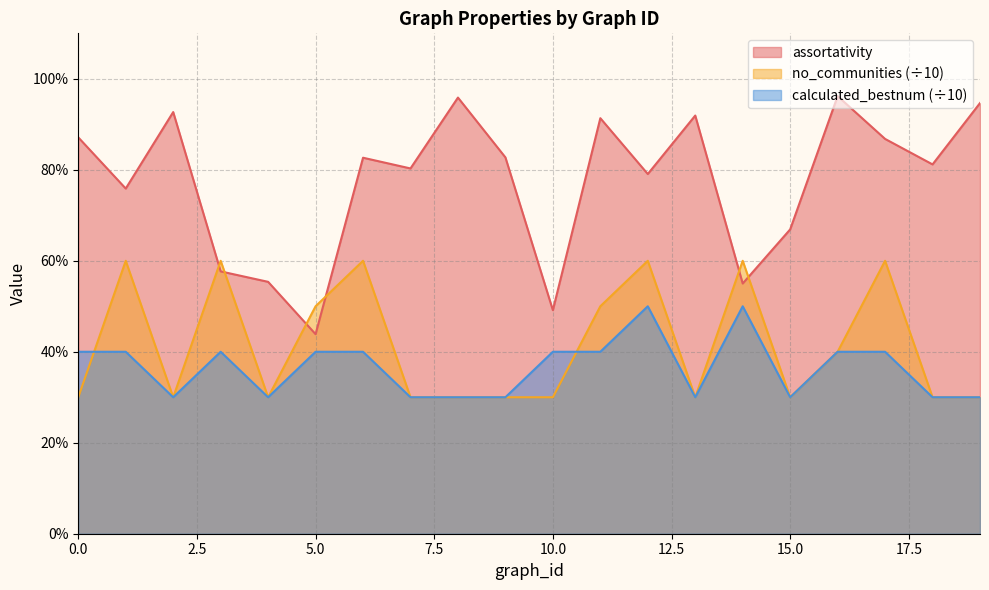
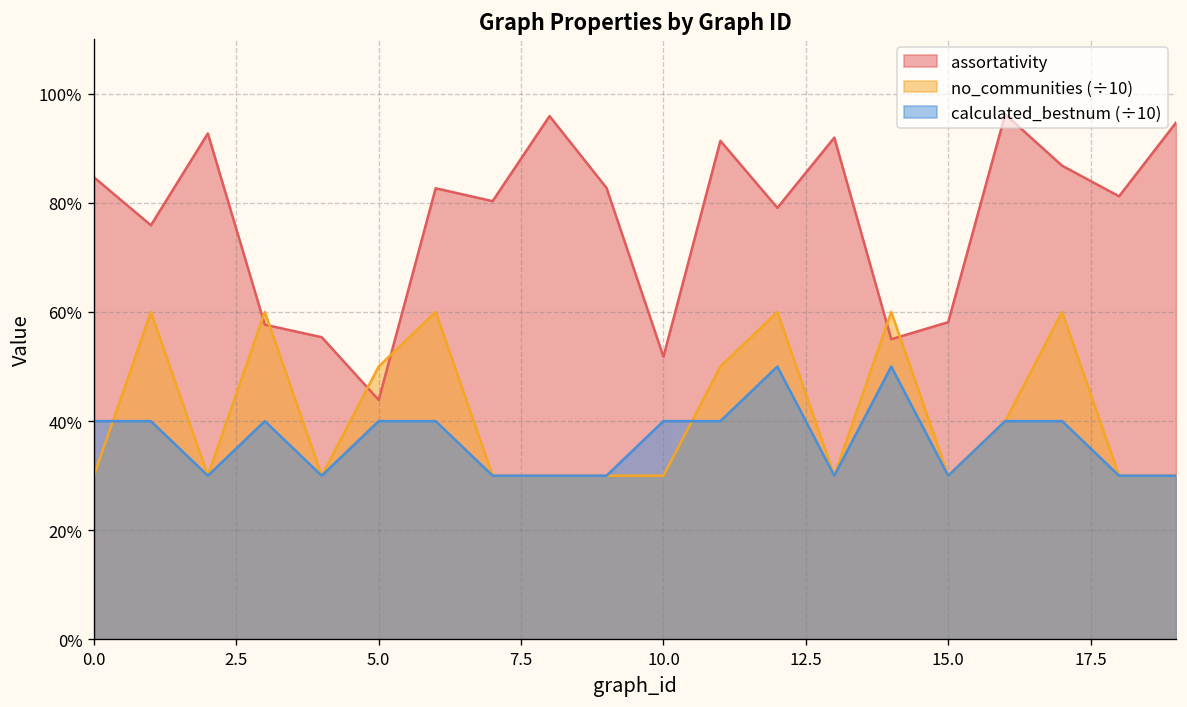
assortativity, 0.0: 87% -> 85%
assortativity, 10.0: 49% -> 52%
assortativity, 15.0: 67% -> 58%
